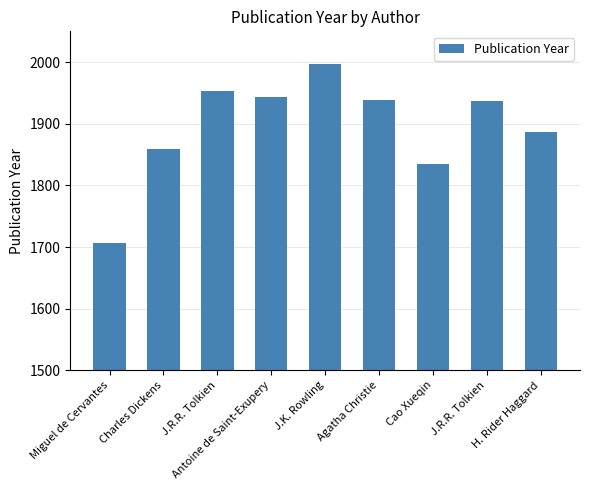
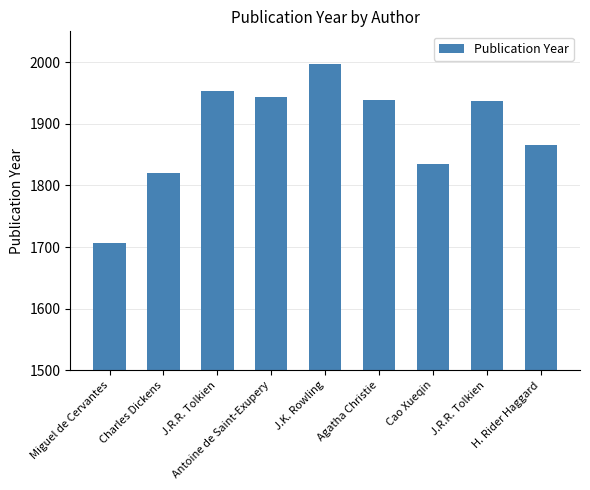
Charles Dickens: 1860 -> 1820
H. Rider Haggard: 1890 -> 1870
